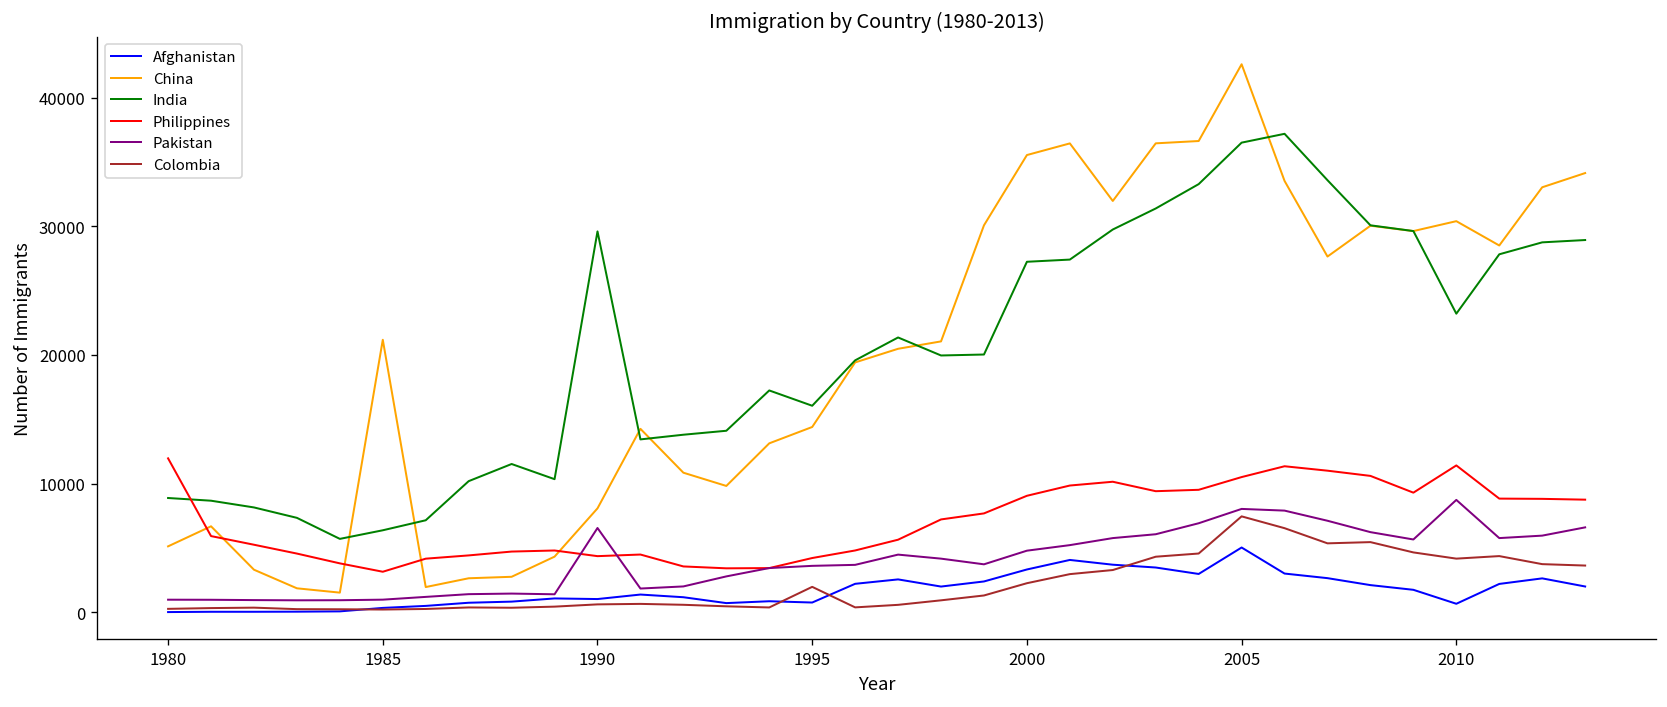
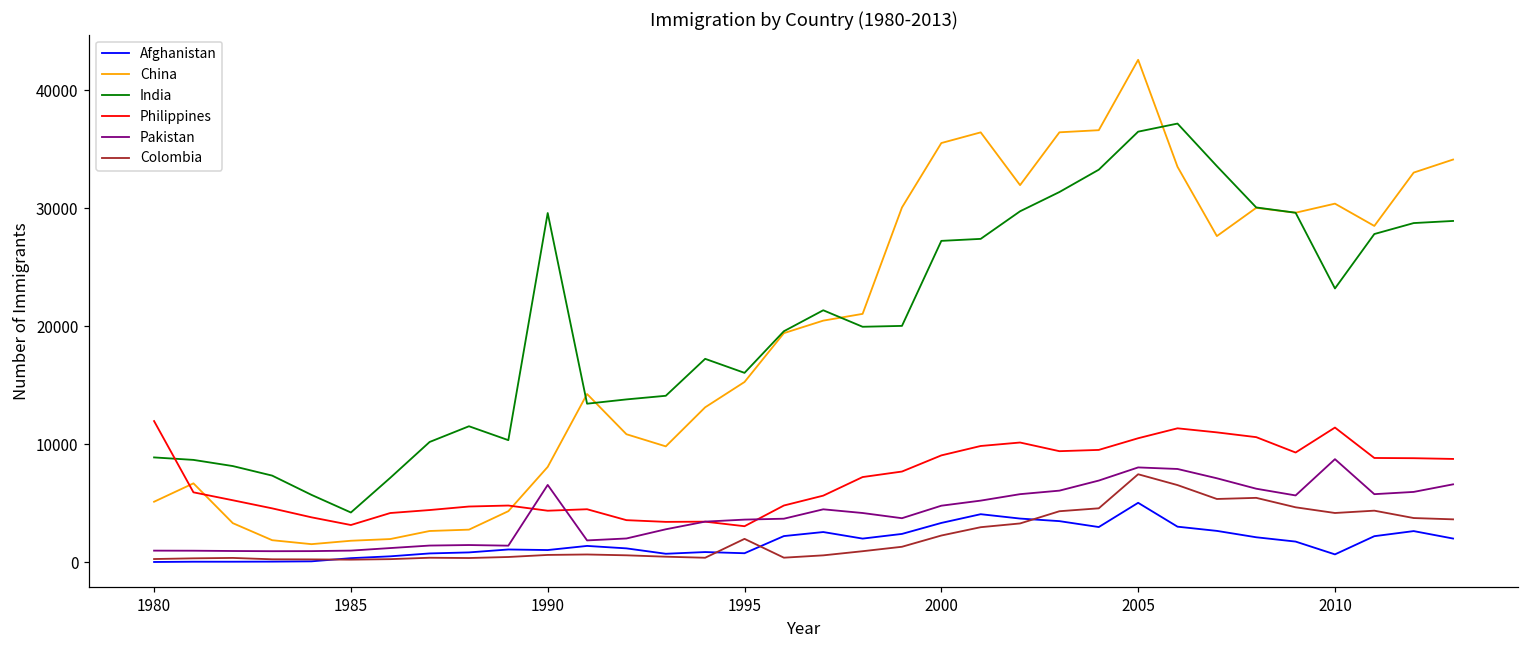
China, 1985: 21200 -> 1800
India, 1985: 6400 -> 4200
China, 1995: 14400 -> 15300
Philippines, 1995: 4200 -> 3000
